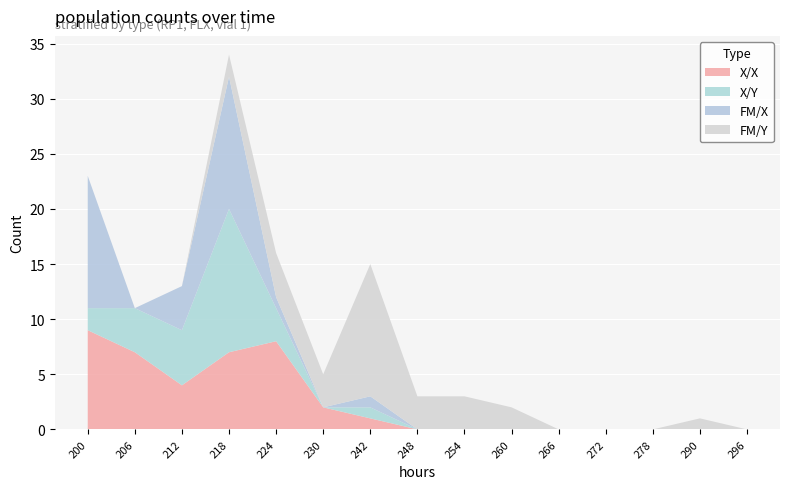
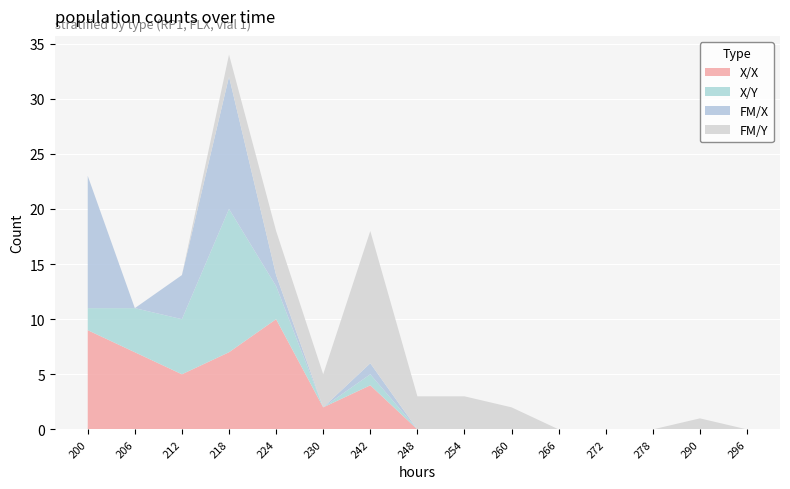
X/X, 212: 4 -> 5
X/X, 224: 8 -> 10
X/X, 242: 1 -> 4
